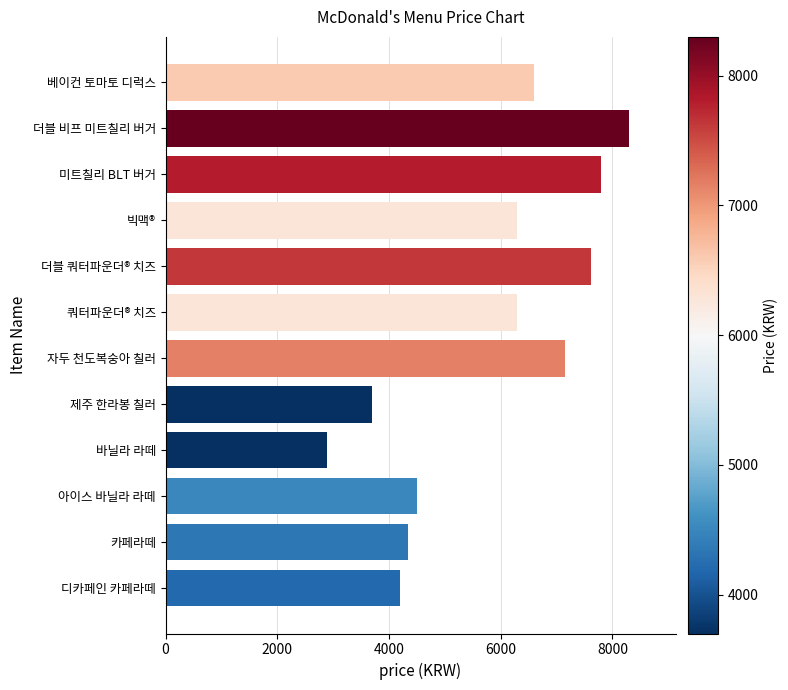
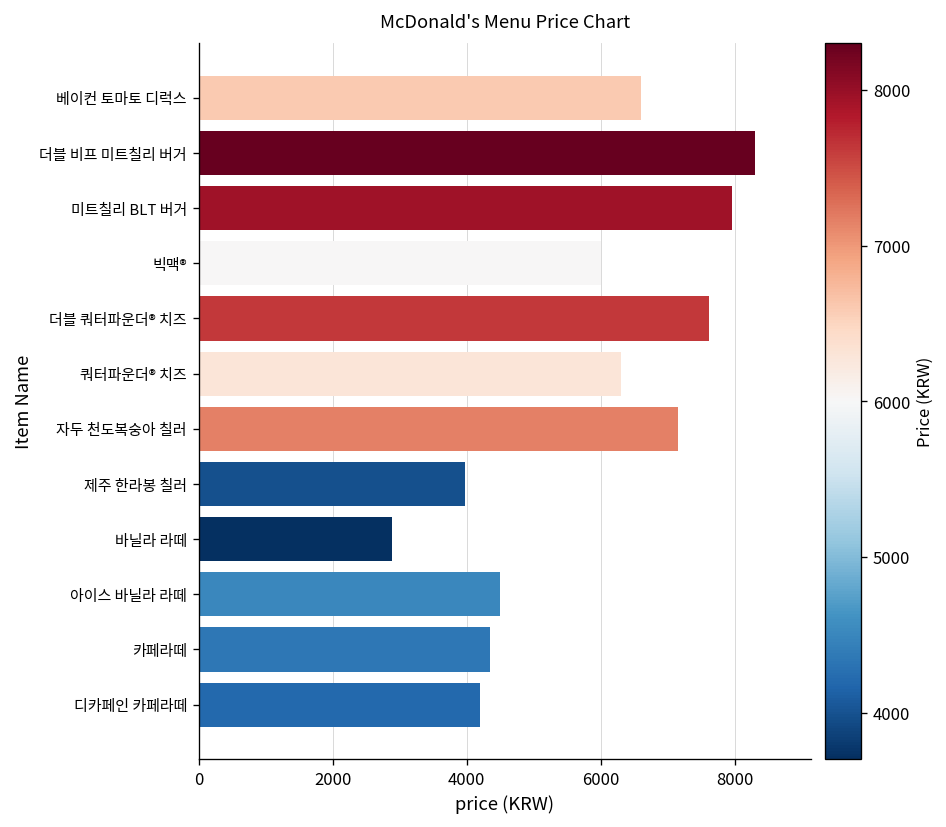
미트칠리 BLT 버거: 7800 -> 8000
빅맥®: 6300 -> 6000
제주 한라봉 칠러: 3700 -> 4000
